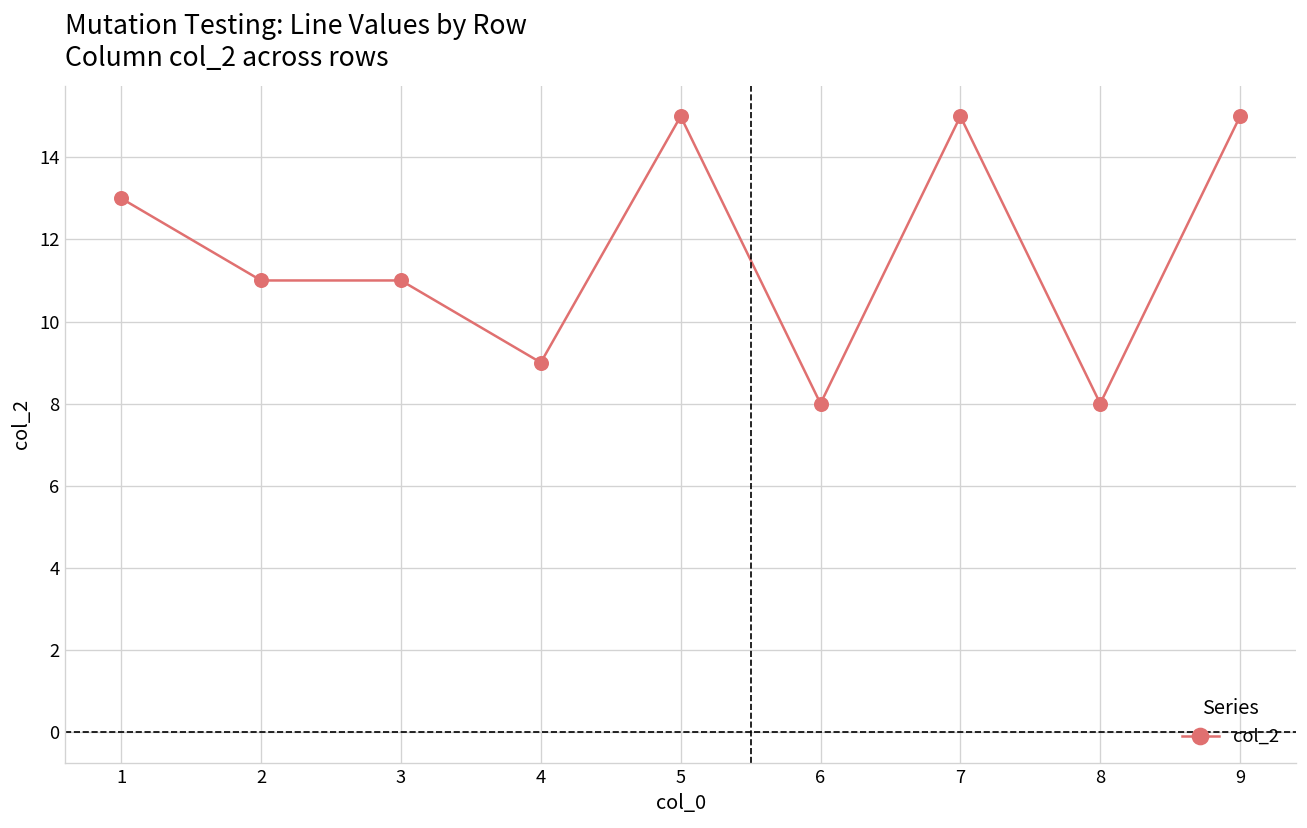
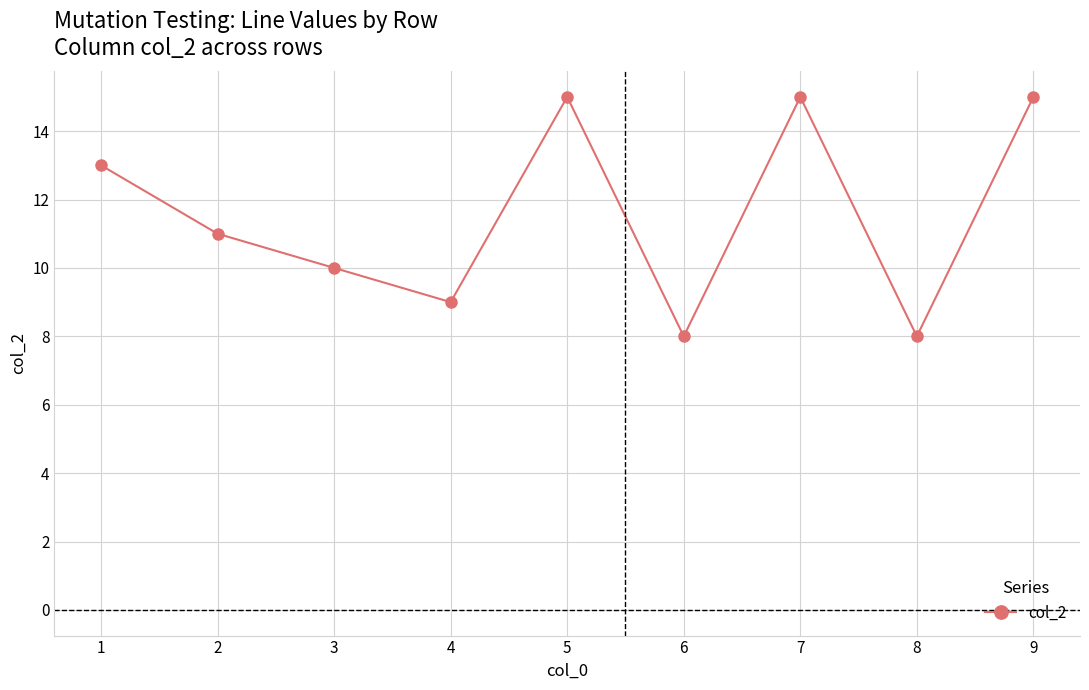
3: 11 -> 10
